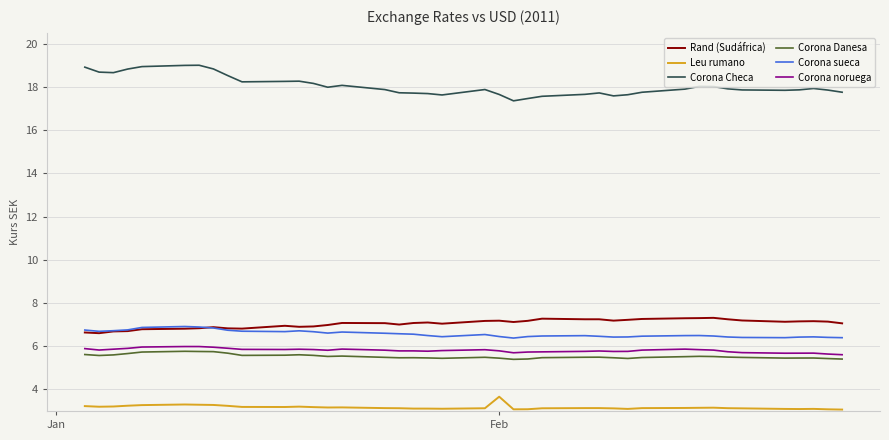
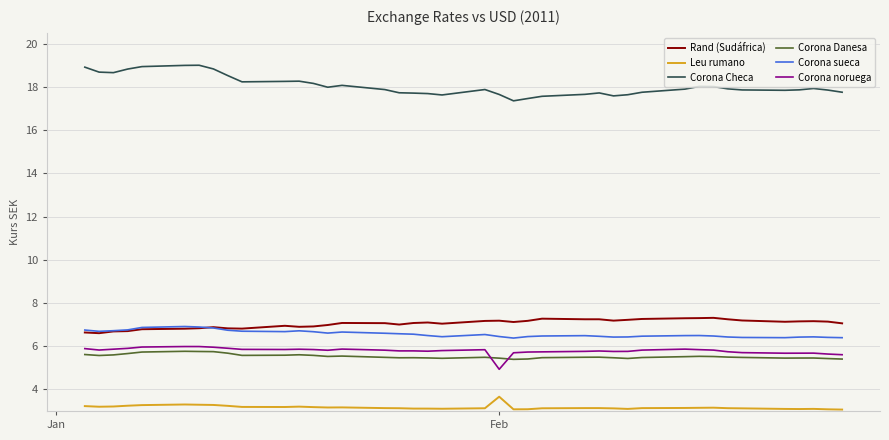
Corona noruega, Feb: 5.8 -> 4.9
